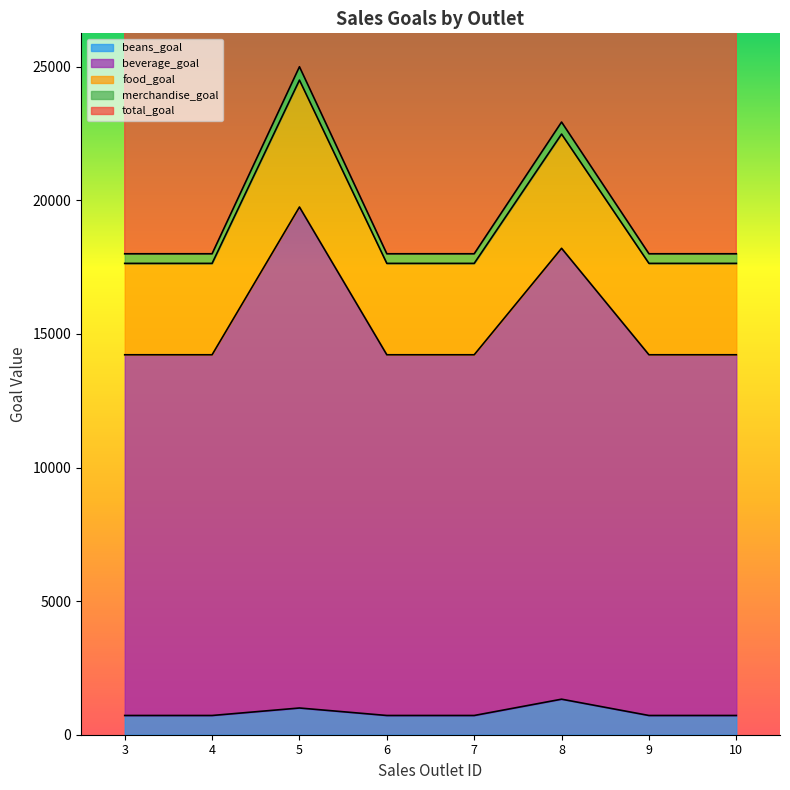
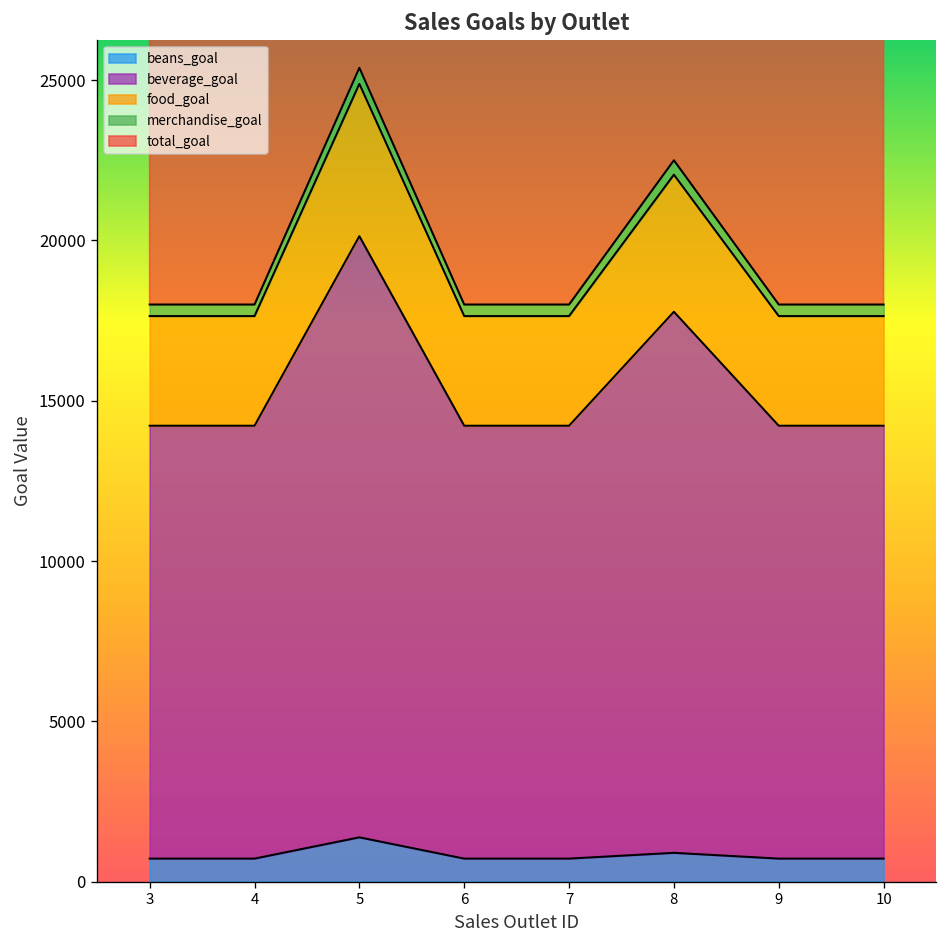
beans_goal, 5: 1000 -> 1400
beans_goal, 8: 1300 -> 900
